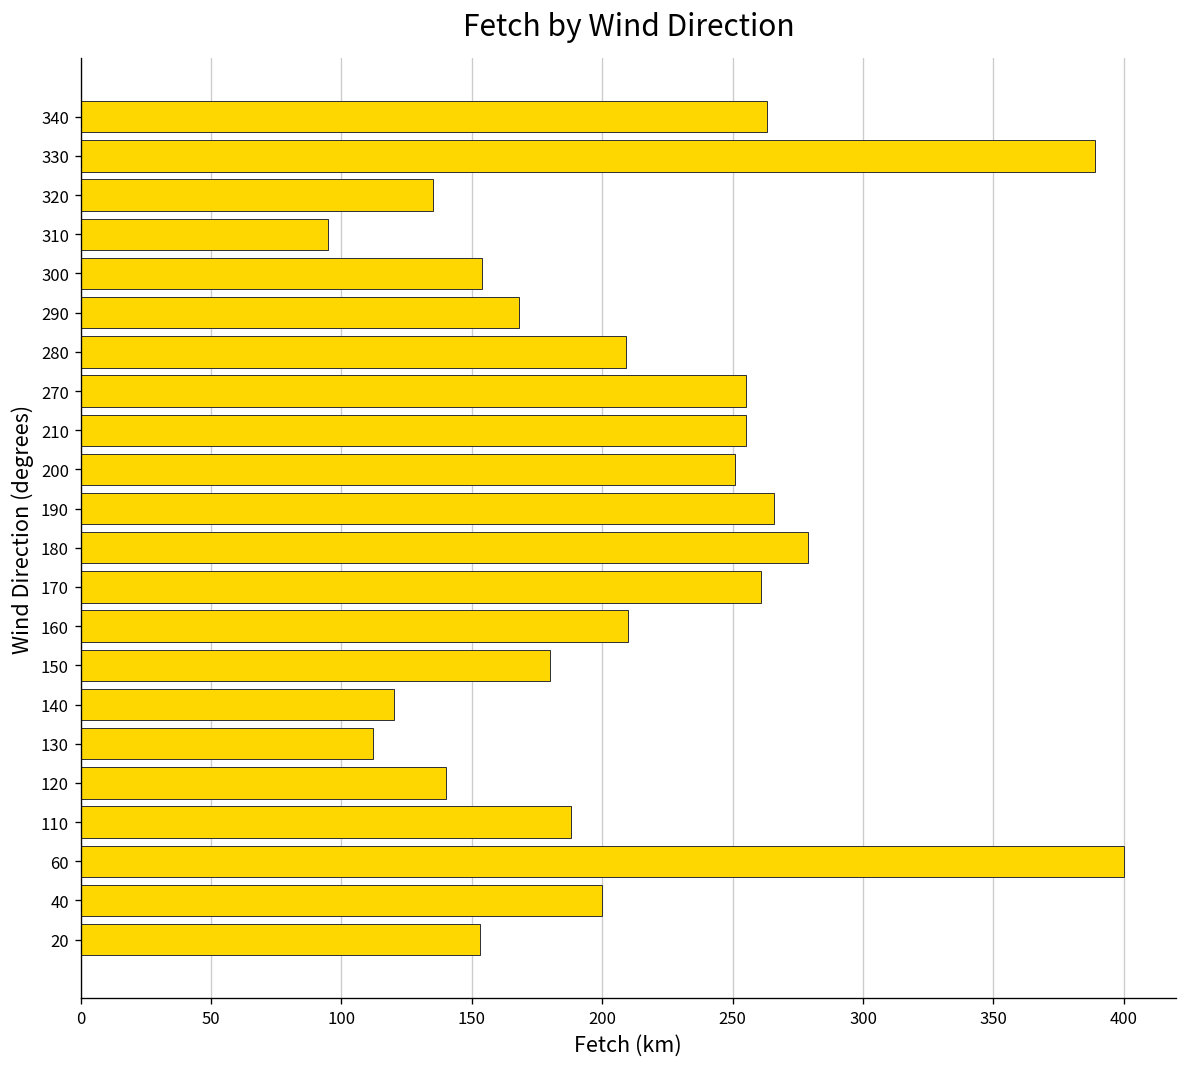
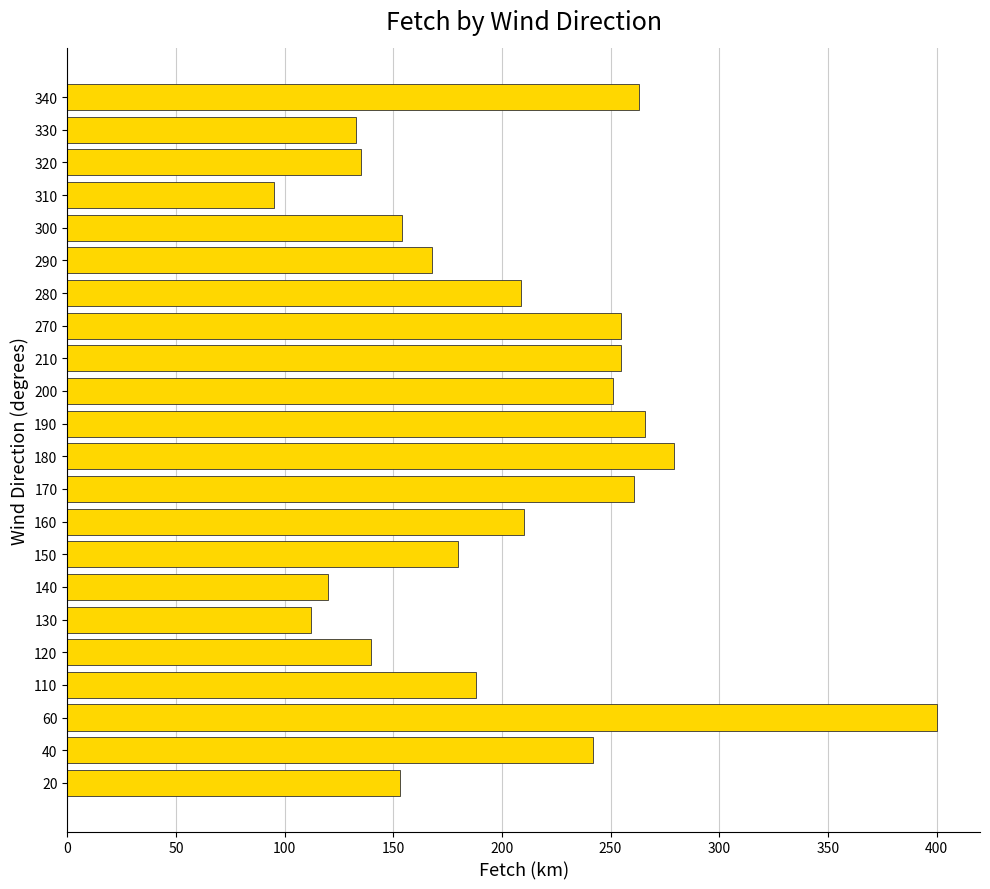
330: 389 -> 133
40: 200 -> 242
